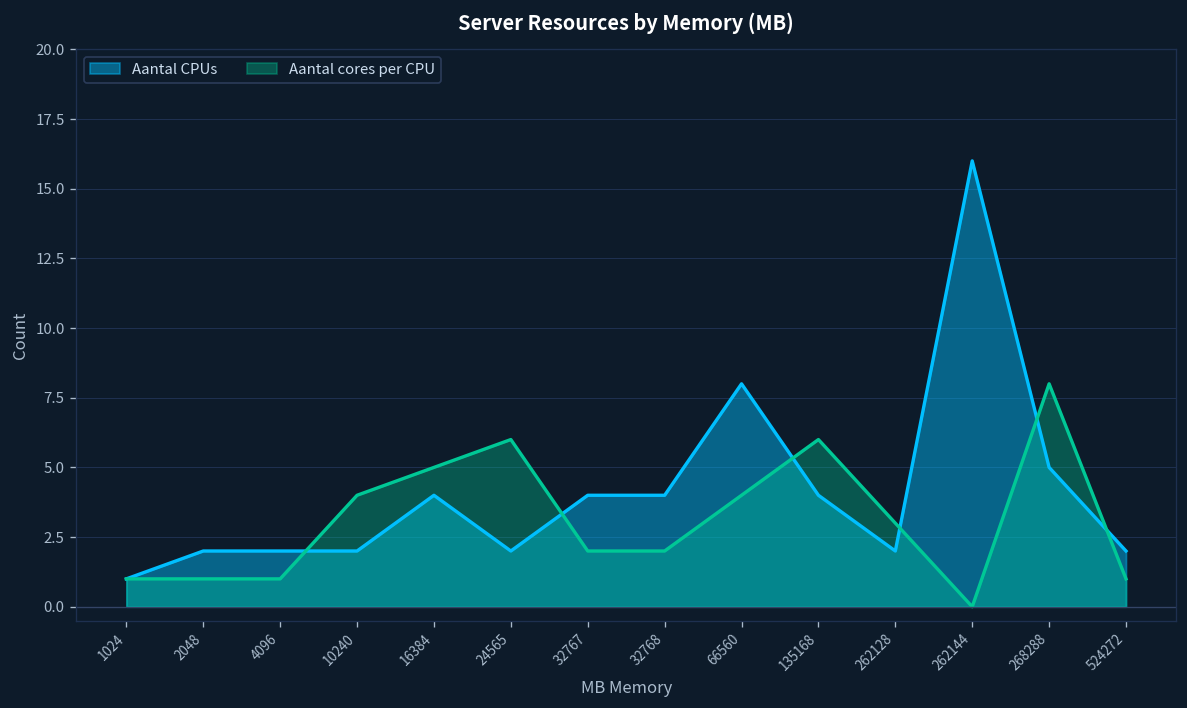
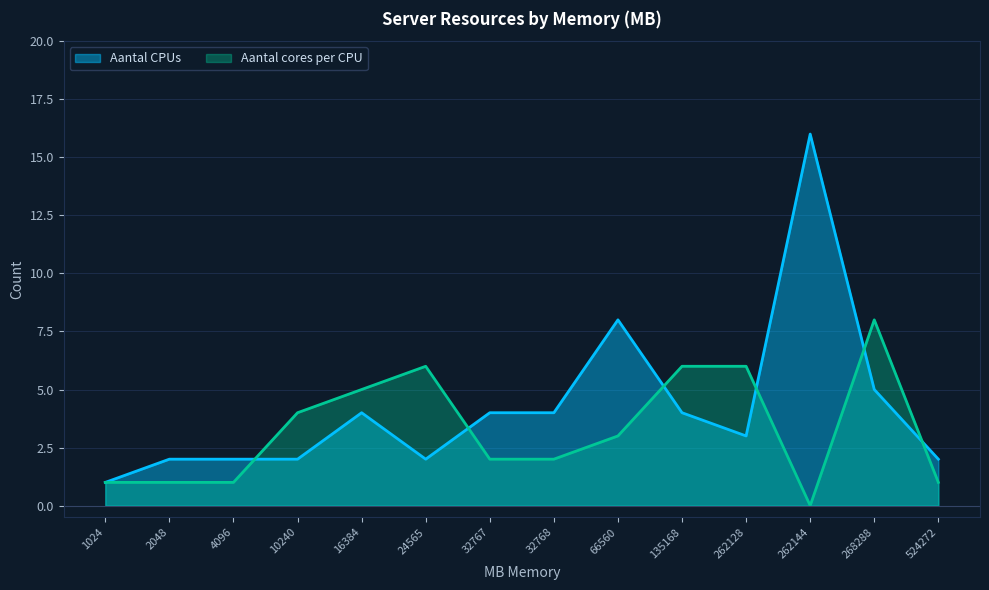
Aantal cores per CPU, 66560: 4 -> 3
Aantal CPUs, 262128: 2 -> 3
Aantal cores per CPU, 262128: 3 -> 6
